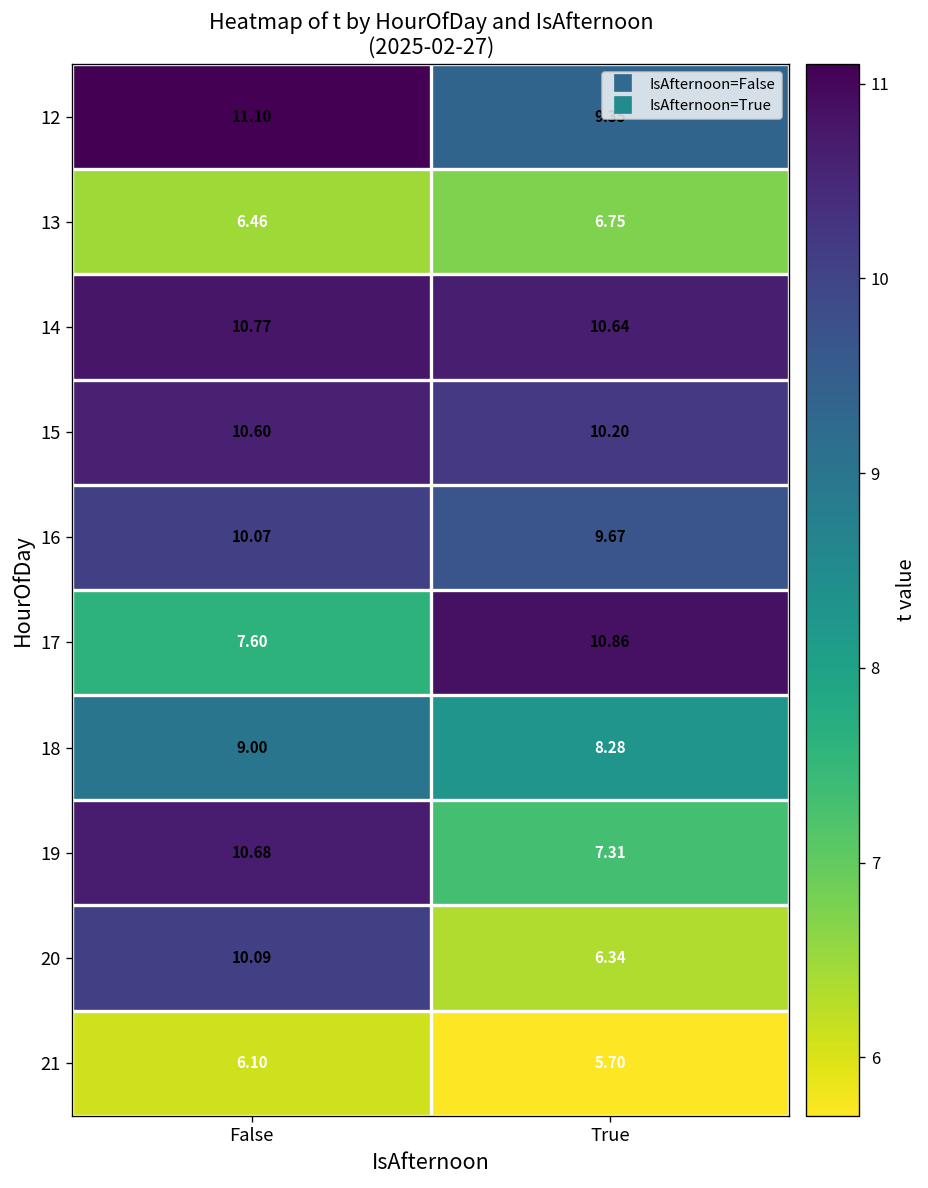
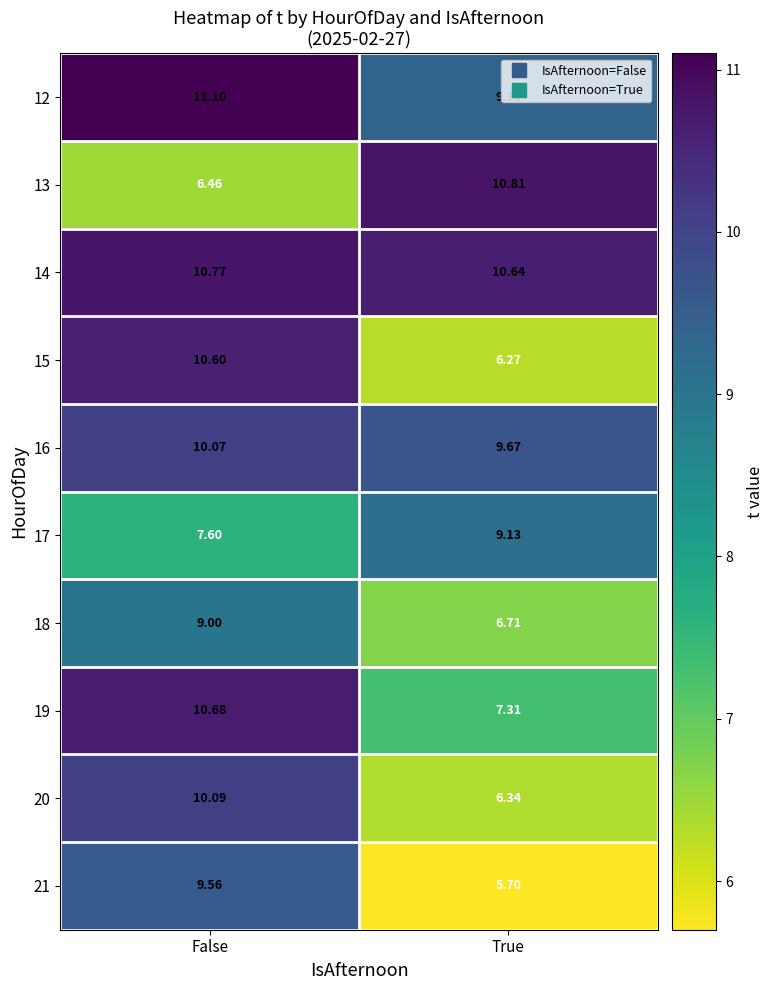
13, True: 6.75 -> 10.81
15, True: 10.20 -> 6.27
17, True: 10.86 -> 9.13
18, True: 8.28 -> 6.71
21, False: 6.10 -> 9.56
